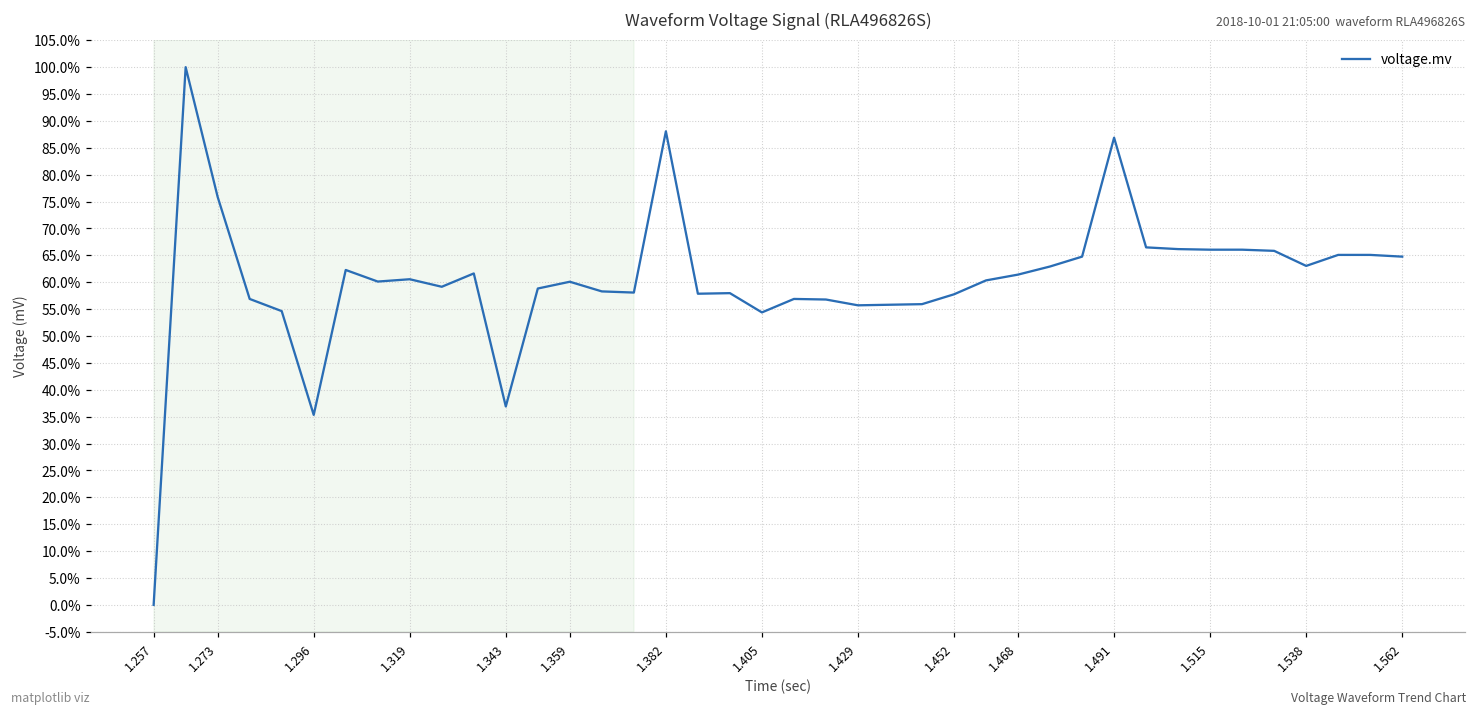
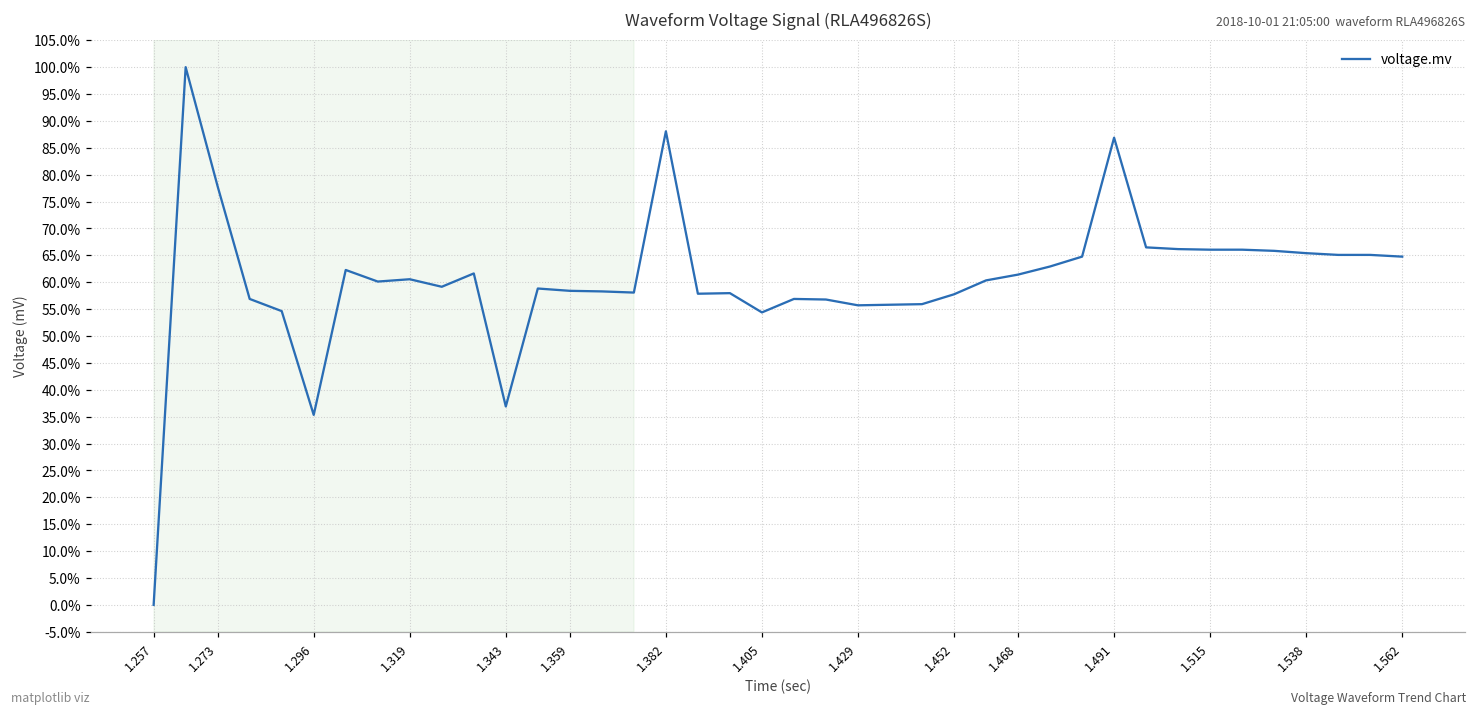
1.273: 76% -> 78%
1.359: 60% -> 58%
1.538: 63% -> 65%
